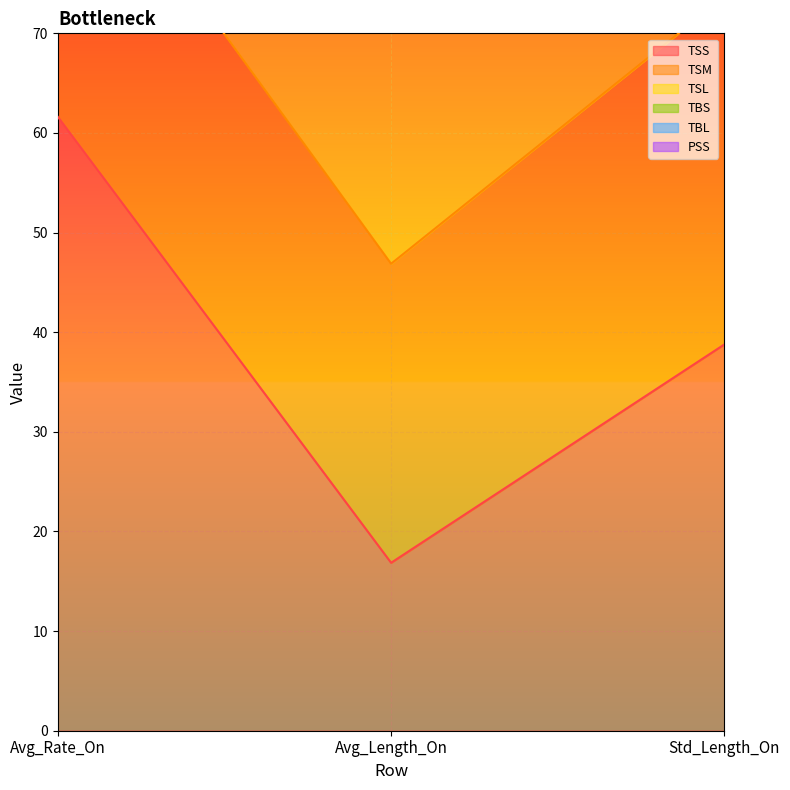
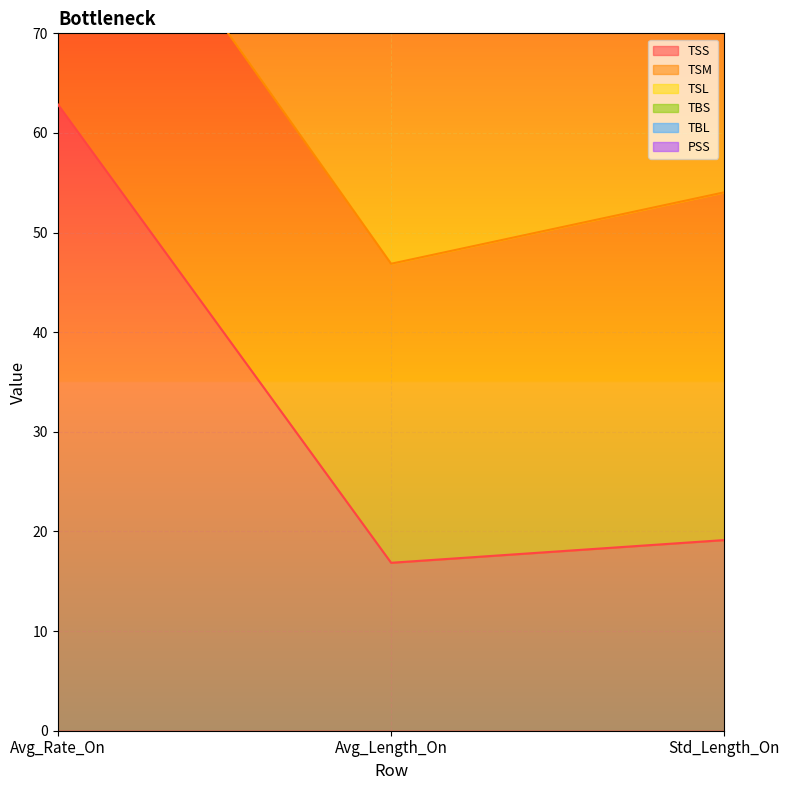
TSS, Avg_Rate_On: 62 -> 63
TSS, Std_Length_On: 39 -> 19
